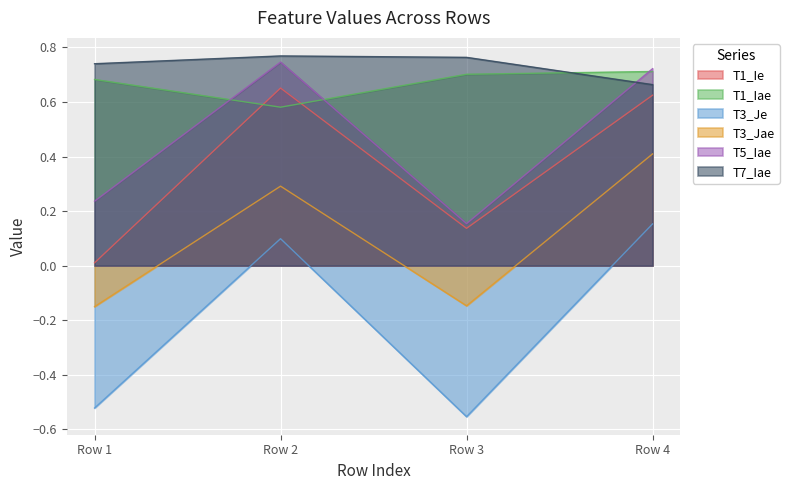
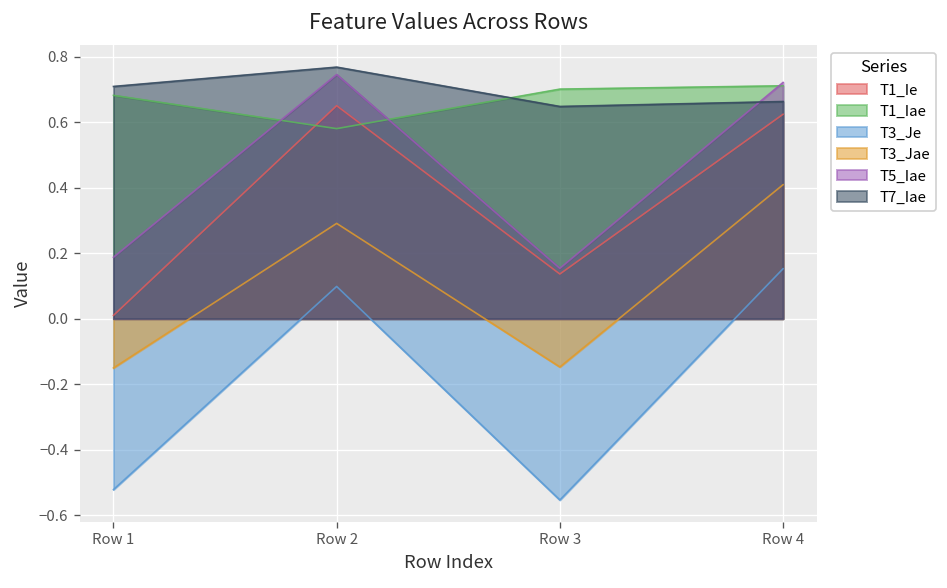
T5_Iae, Row 1: 0.24 -> 0.19
T7_Iae, Row 1: 0.74 -> 0.71
T7_Iae, Row 3: 0.76 -> 0.65
